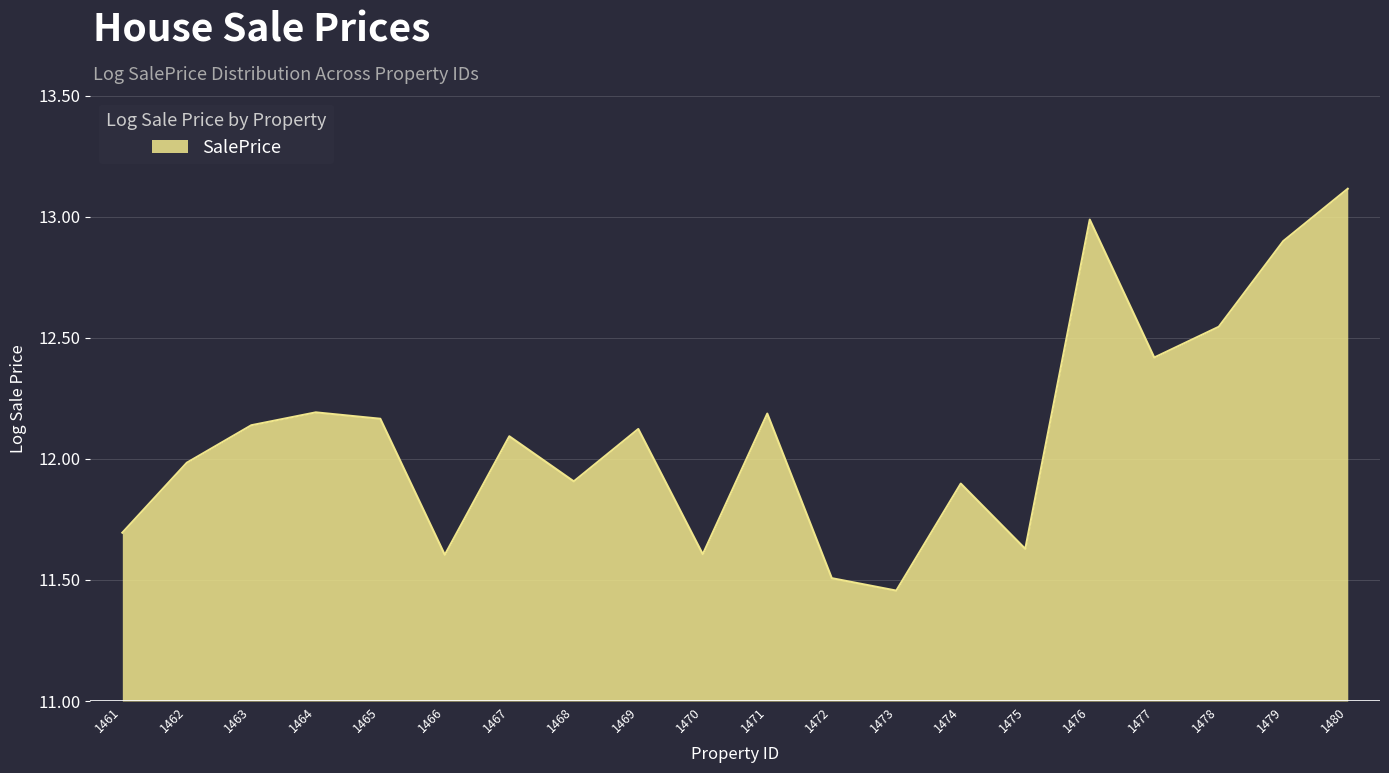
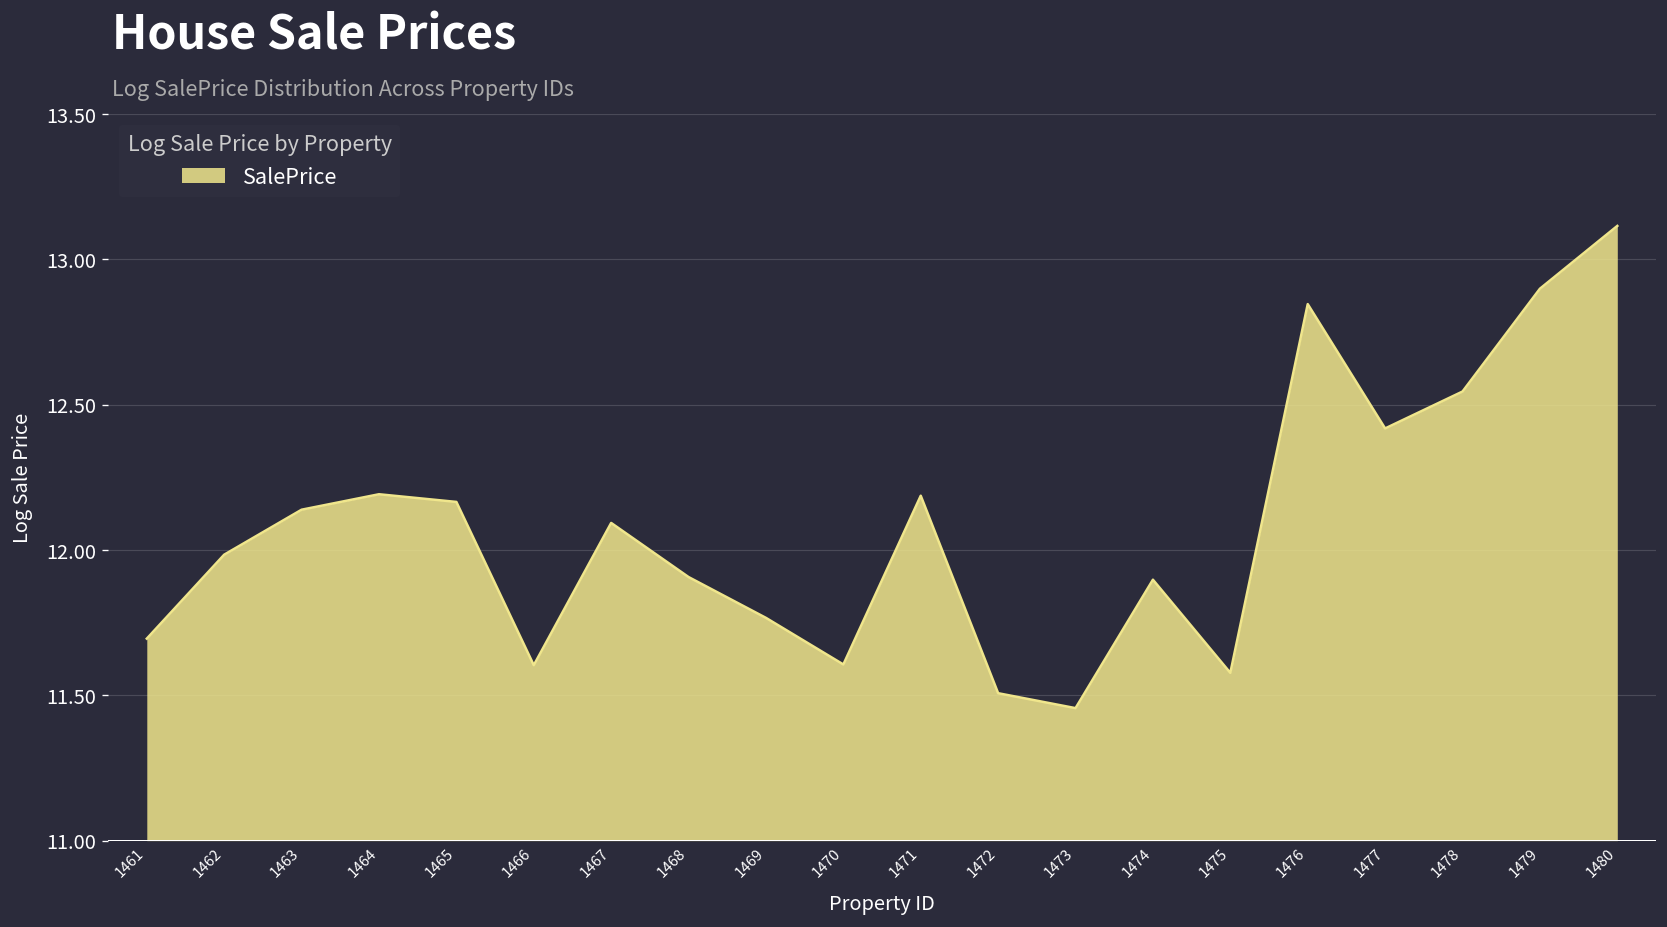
1469: 12.12 -> 11.77
1475: 11.63 -> 11.58
1476: 12.99 -> 12.85
